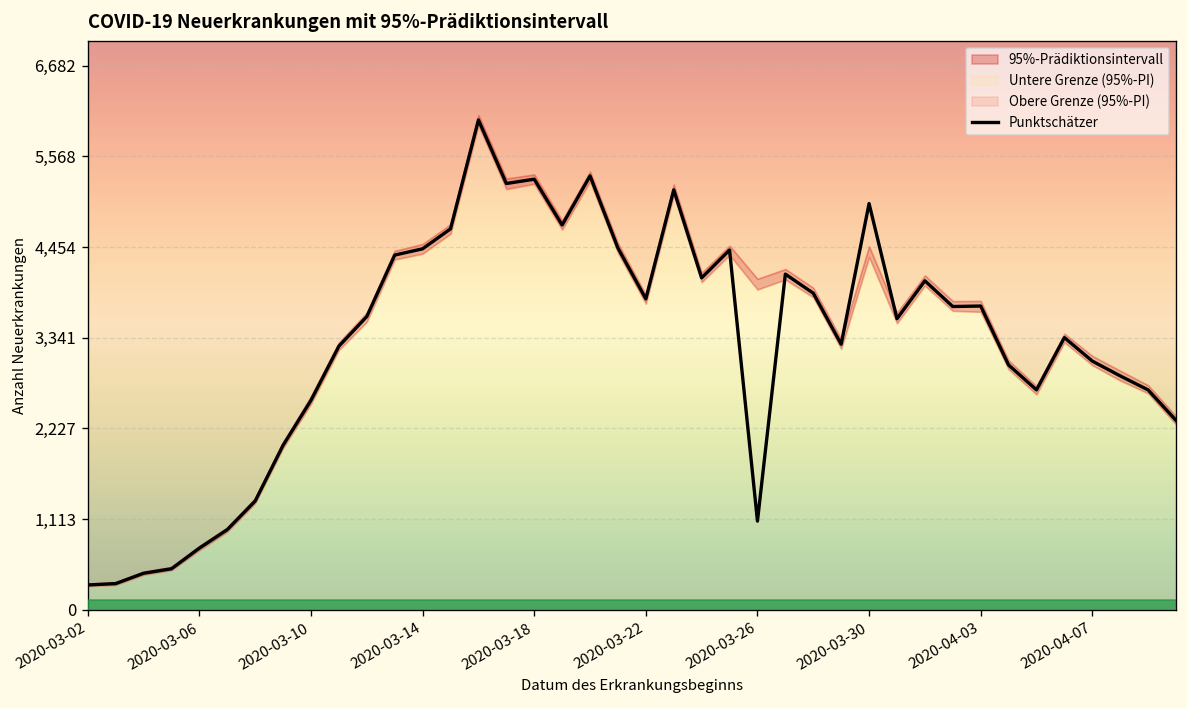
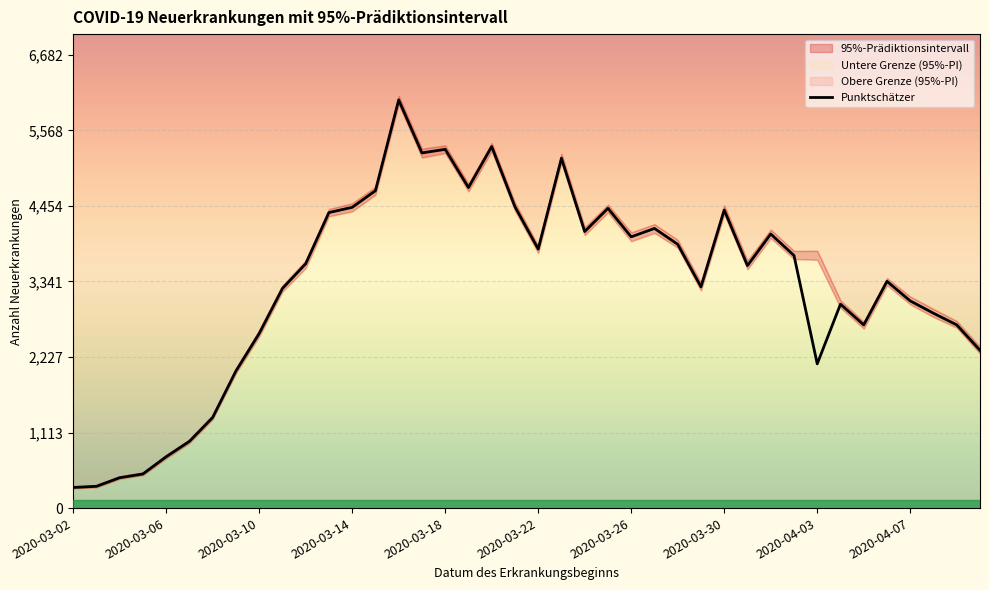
Punktschätzer, 2020-03-26: 1,100 -> 4,000
Punktschätzer, 2020-03-30: 5,000 -> 4,400
Punktschätzer, 2020-04-03: 3,700 -> 2,100
